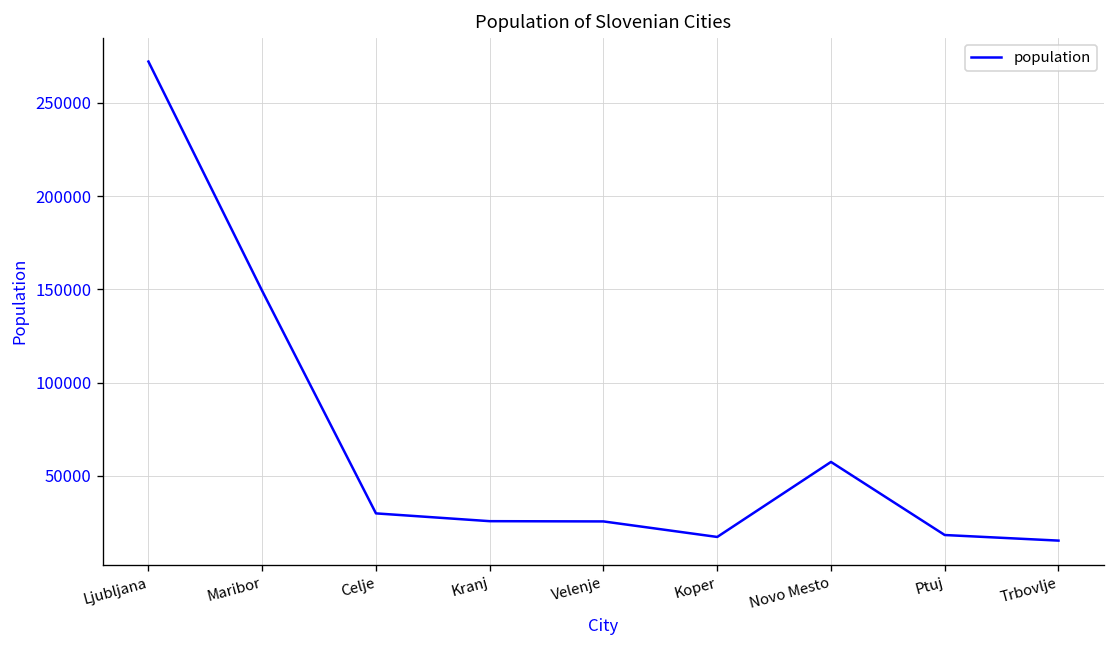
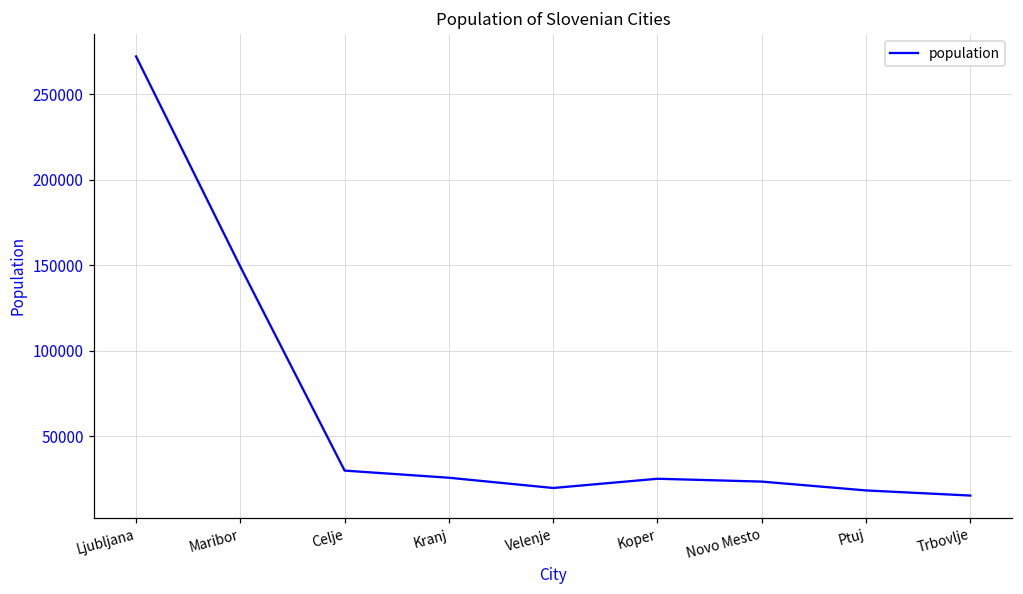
Velenje: 25000 -> 20000
Koper: 17000 -> 25000
Novo Mesto: 57000 -> 23000
